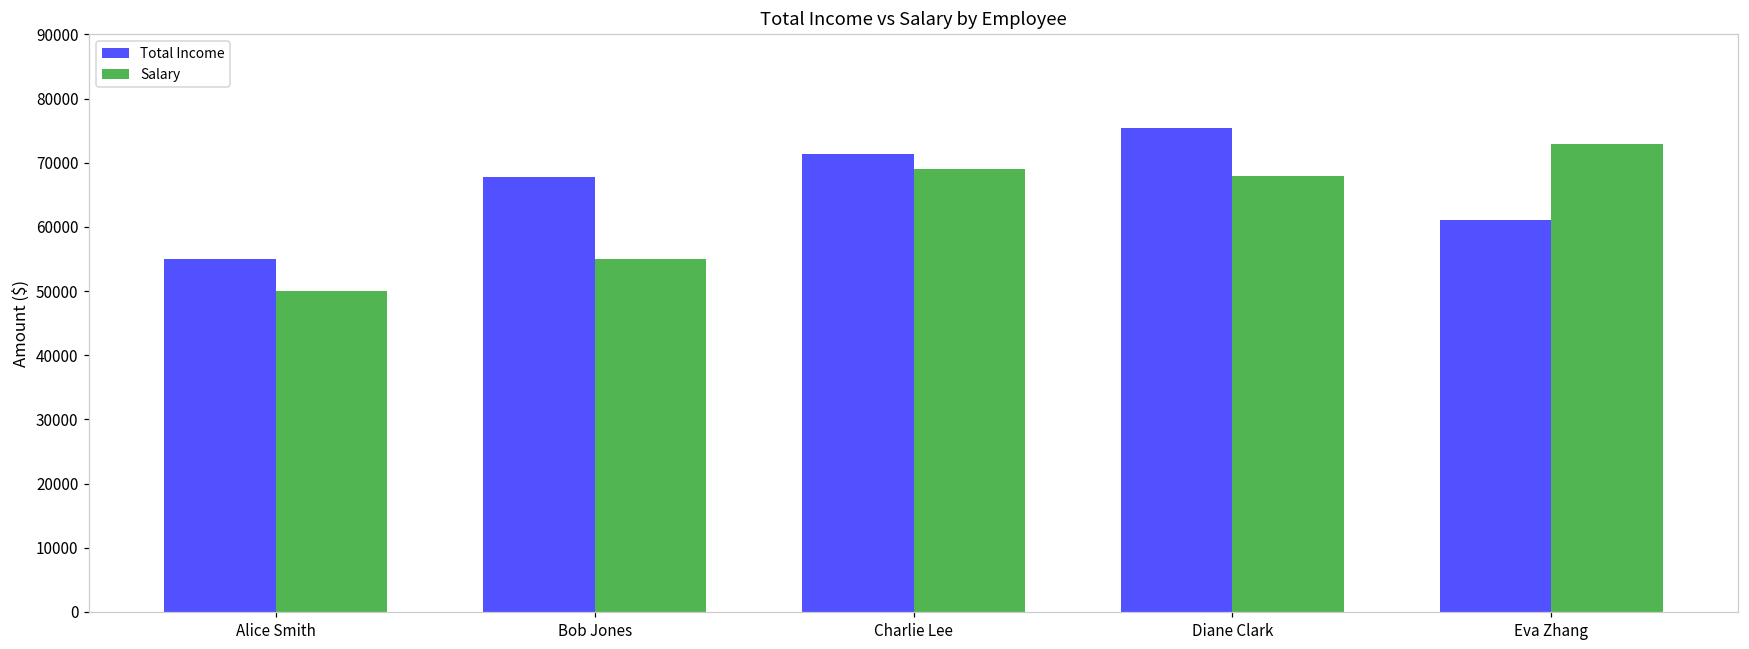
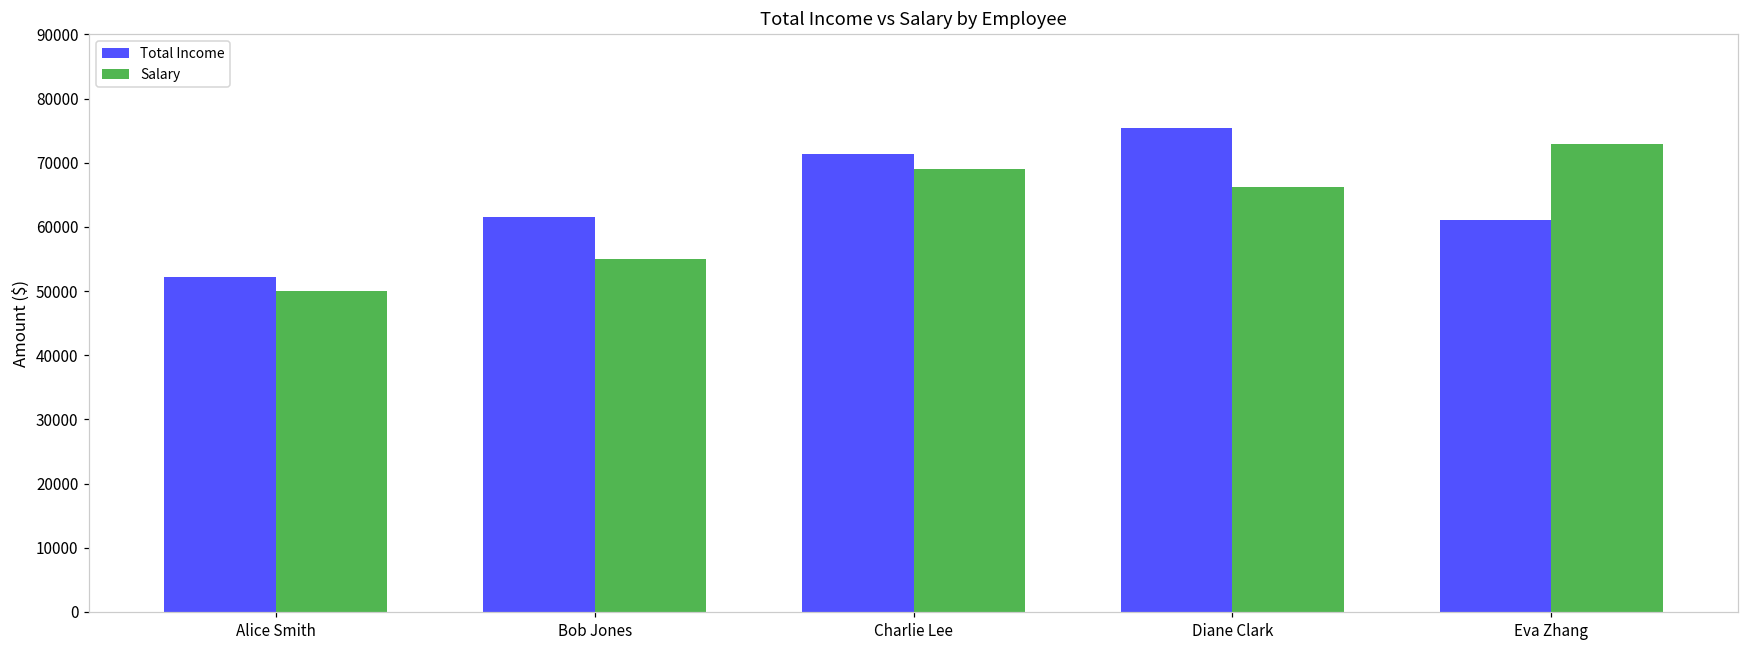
Total Income, Alice Smith: 55000 -> 52000
Total Income, Bob Jones: 68000 -> 62000
Salary, Diane Clark: 68000 -> 66000
